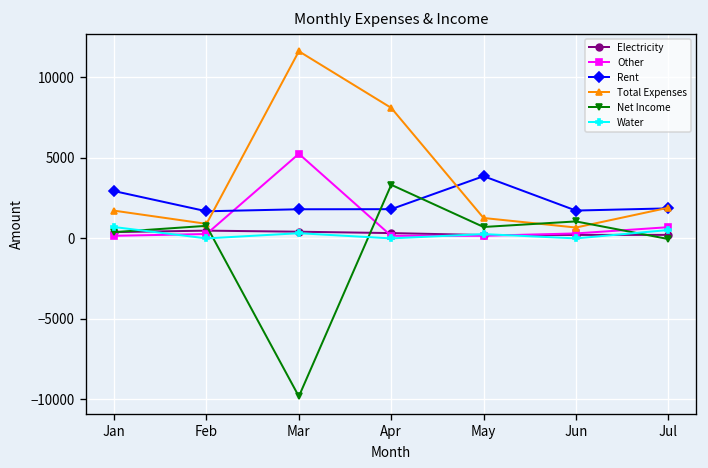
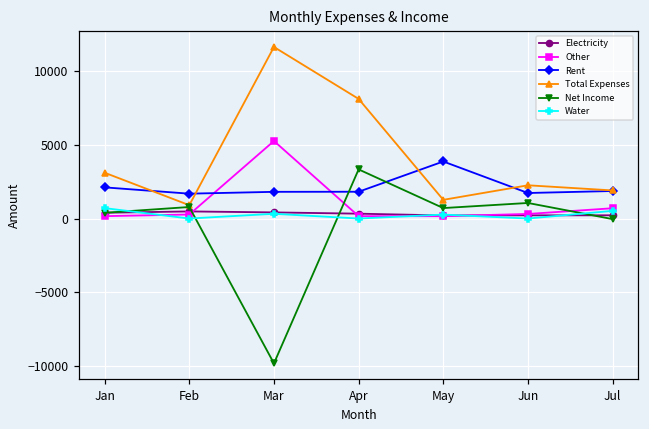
Rent, Jan: 2900 -> 2100
Total Expenses, Jan: 1700 -> 3100
Total Expenses, Jun: 700 -> 2300
